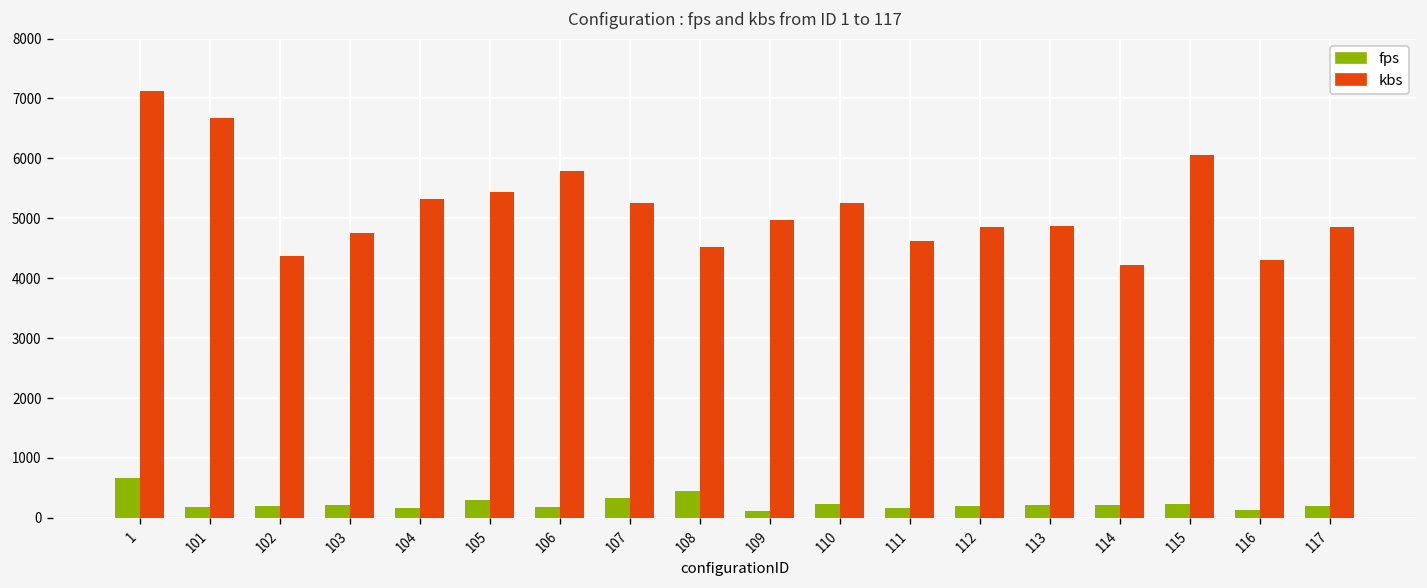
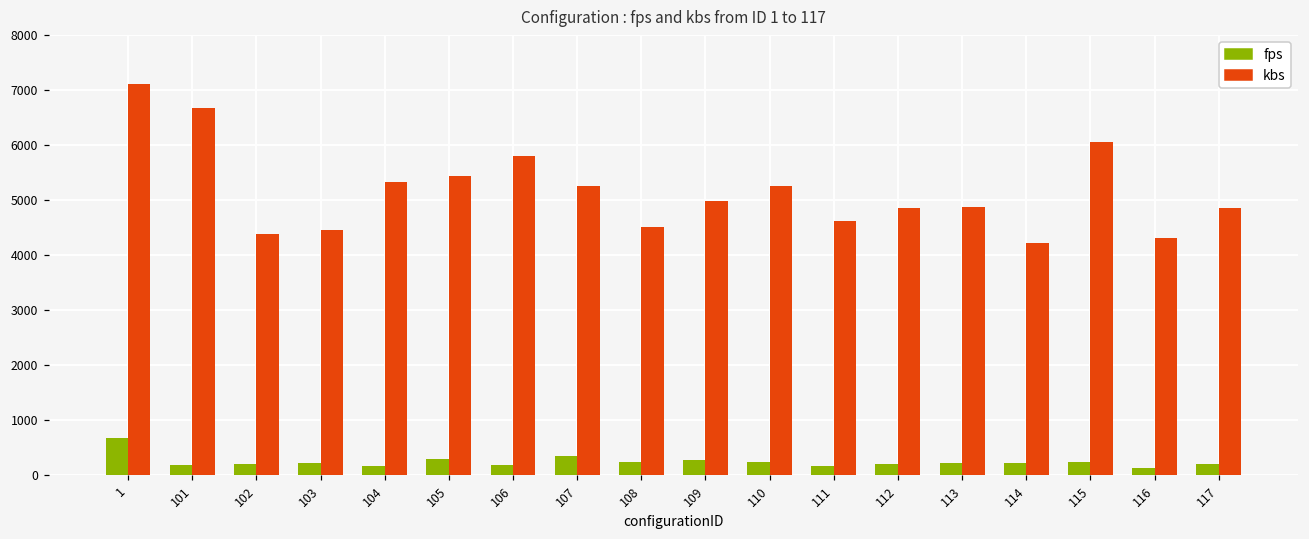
kbs, 103: 4800 -> 4500
fps, 108: 400 -> 200
fps, 109: 100 -> 300
